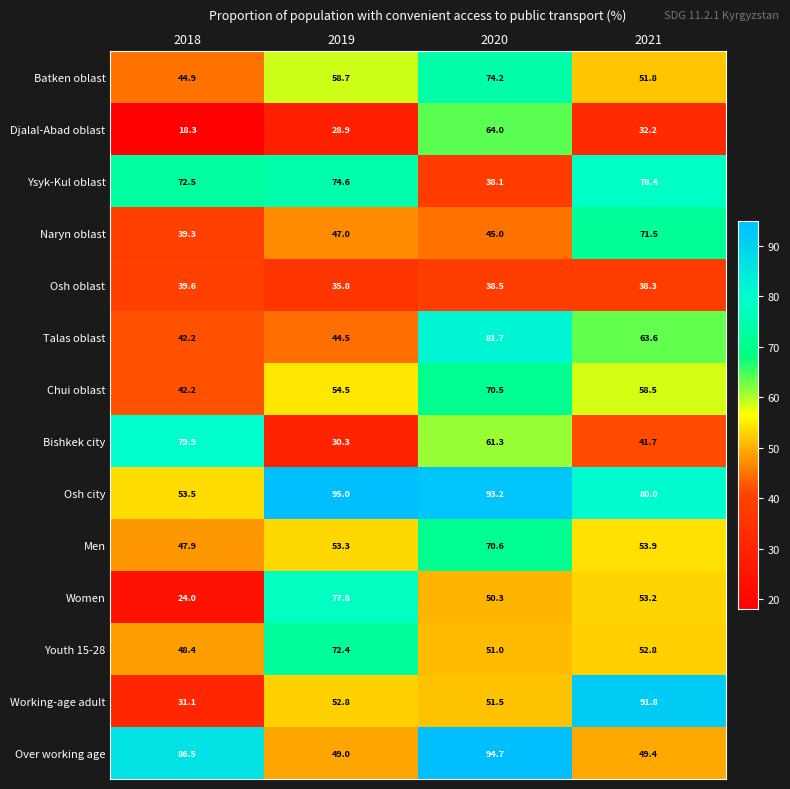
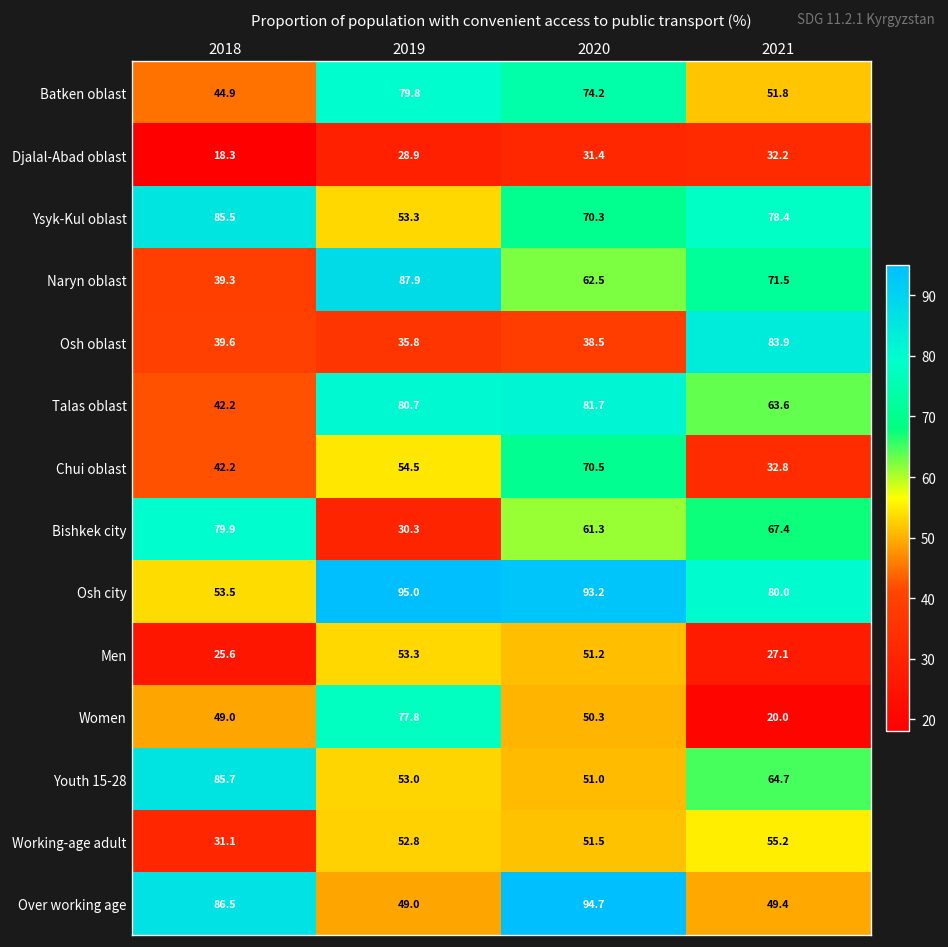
Batken oblast, 2019: 58.7 -> 79.8
Djalal-Abad oblast, 2020: 64.0 -> 31.4
Ysyk-Kul oblast, 2018: 72.5 -> 85.5
Ysyk-Kul oblast, 2019: 74.6 -> 53.3
Ysyk-Kul oblast, 2020: 38.1 -> 70.3
Naryn oblast, 2019: 47.0 -> 87.9
Naryn oblast, 2020: 45.0 -> 62.5
Osh oblast, 2021: 38.3 -> 83.9
Talas oblast, 2019: 44.5 -> 80.7
Chui oblast, 2021: 58.5 -> 32.8
Bishkek city, 2021: 41.7 -> 67.4
Men, 2018: 47.9 -> 25.6
Men, 2020: 70.6 -> 51.2
Men, 2021: 53.9 -> 27.1
Women, 2018: 24.0 -> 49.0
Women, 2021: 53.2 -> 20.0
Youth 15-28, 2018: 48.4 -> 85.7
Youth 15-28, 2019: 72.4 -> 53.0
Youth 15-28, 2021: 52.8 -> 64.7
Working-age adult, 2021: 91.8 -> 55.2
